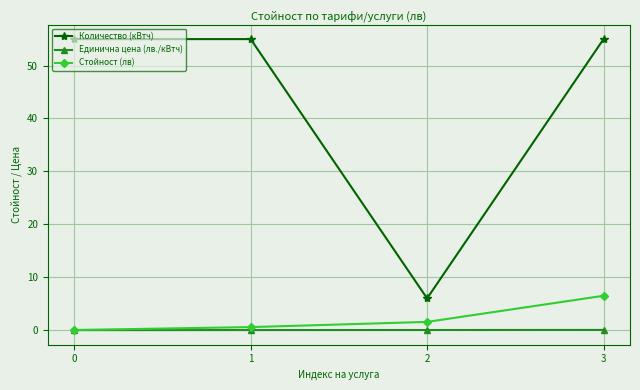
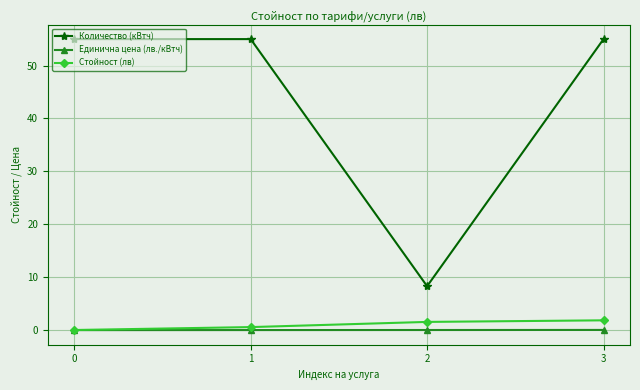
Количество (кВтч), 2: 6 -> 8
Стойност (лв), 3: 6 -> 2
